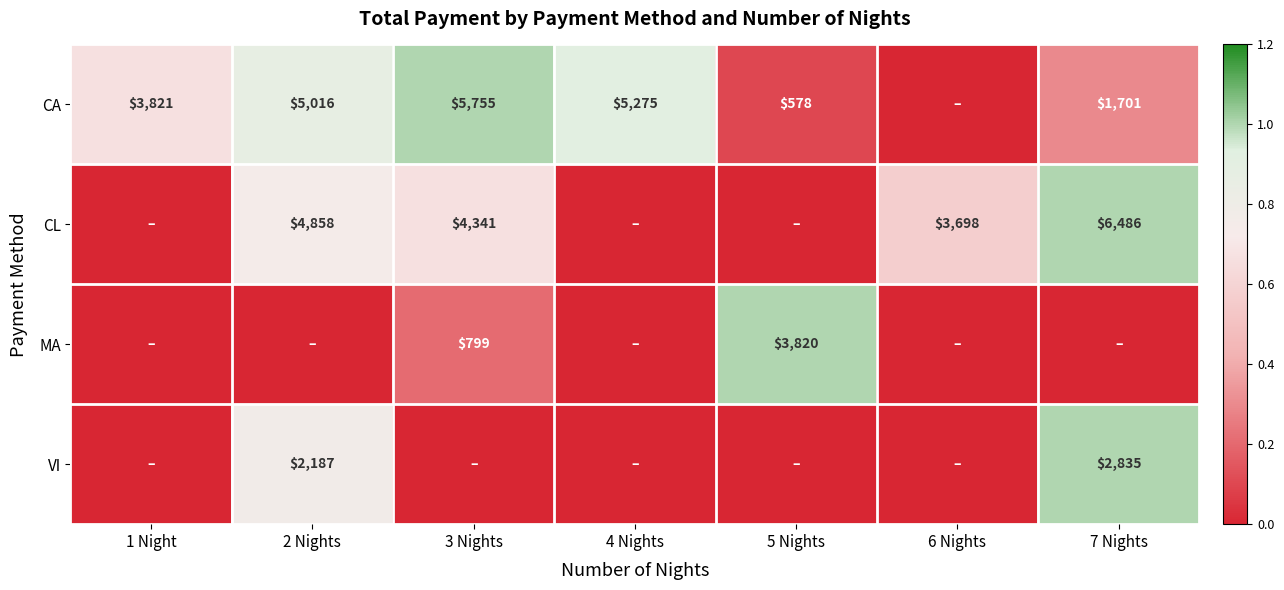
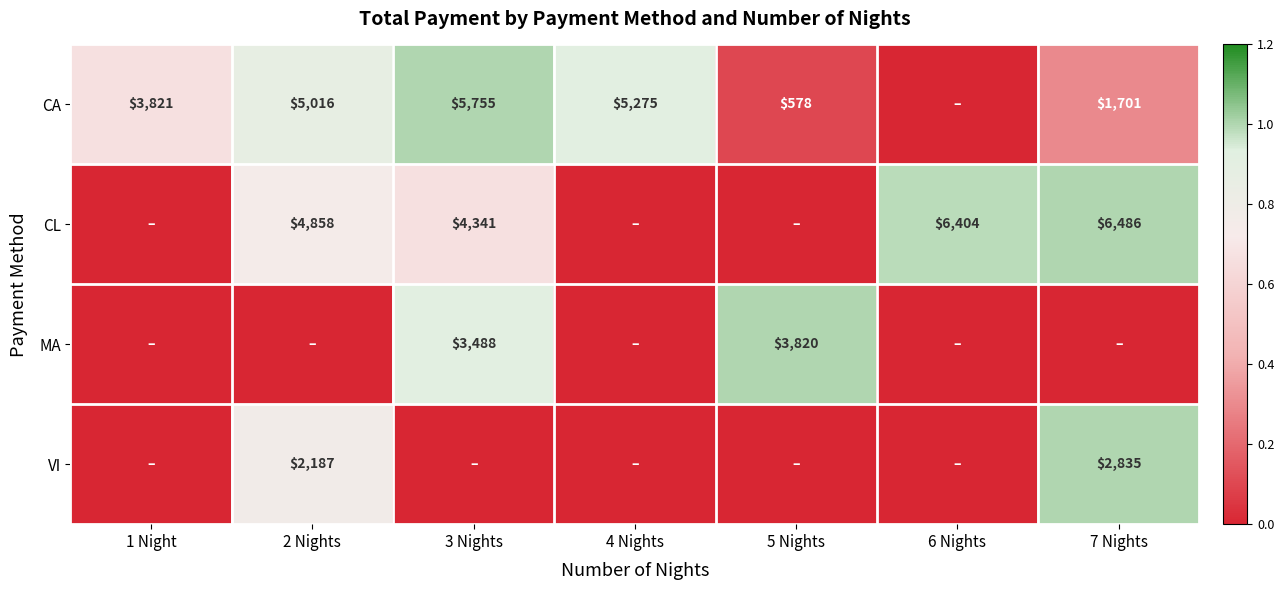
CL, 6 Nights: $3,698 -> $6,404
MA, 3 Nights: $799 -> $3,488
